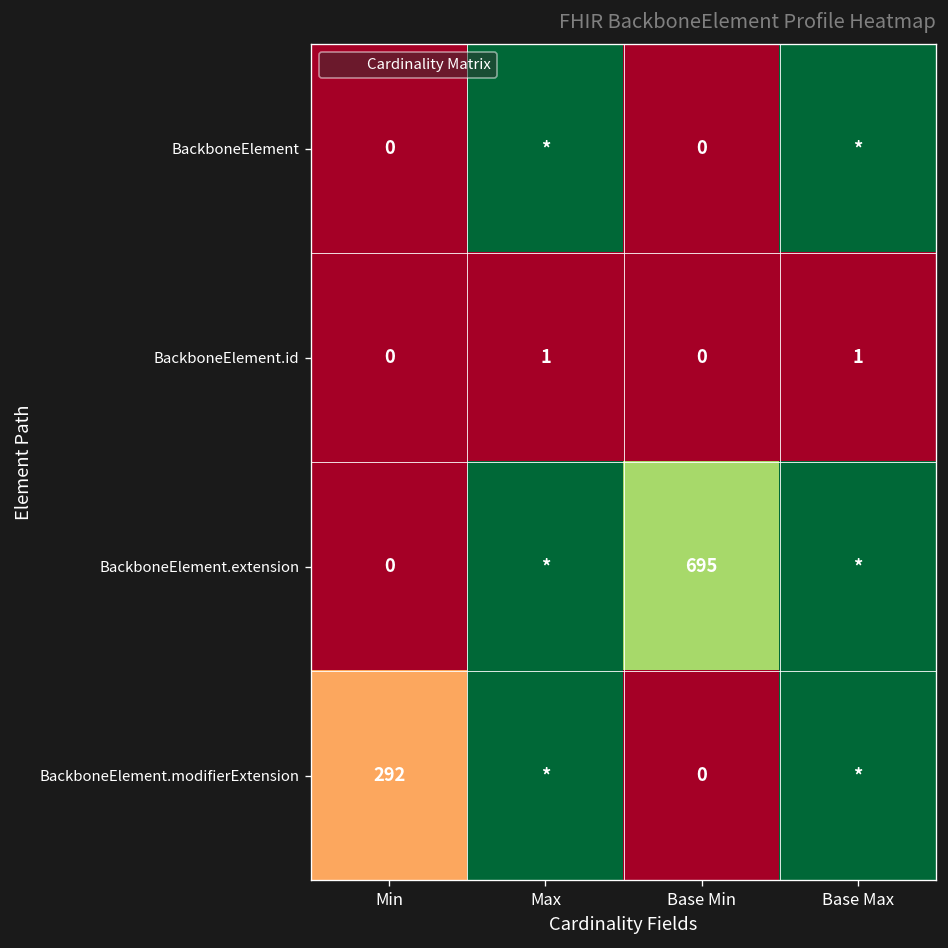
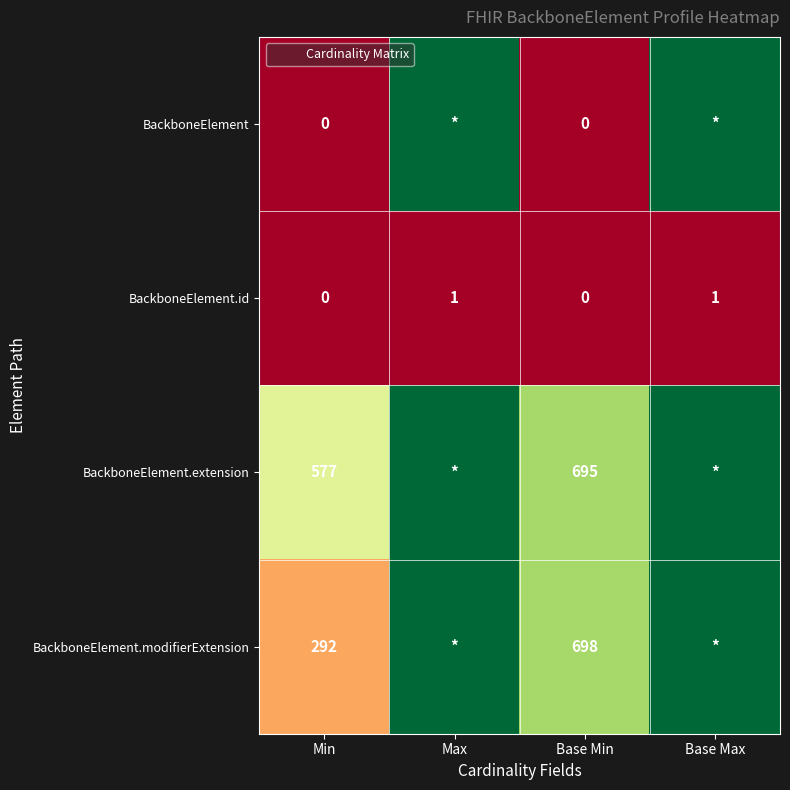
BackboneElement.extension, Min: 0 -> 577
BackboneElement.modifierExtension, Base Min: 0 -> 698
